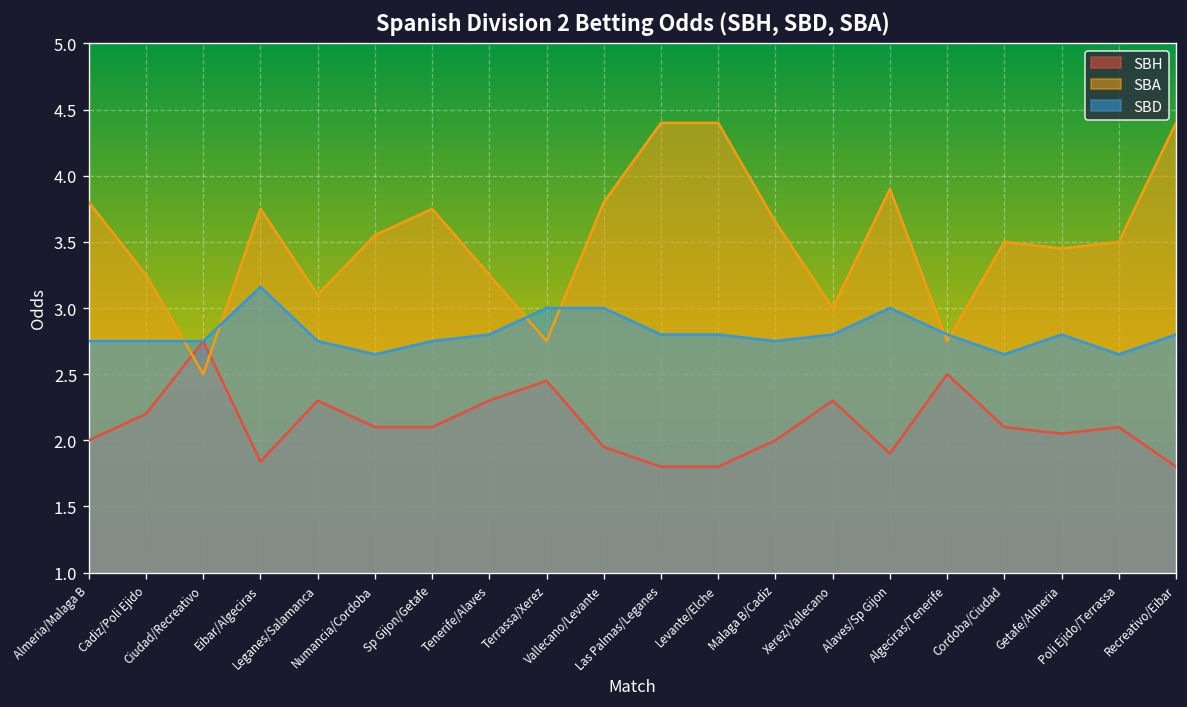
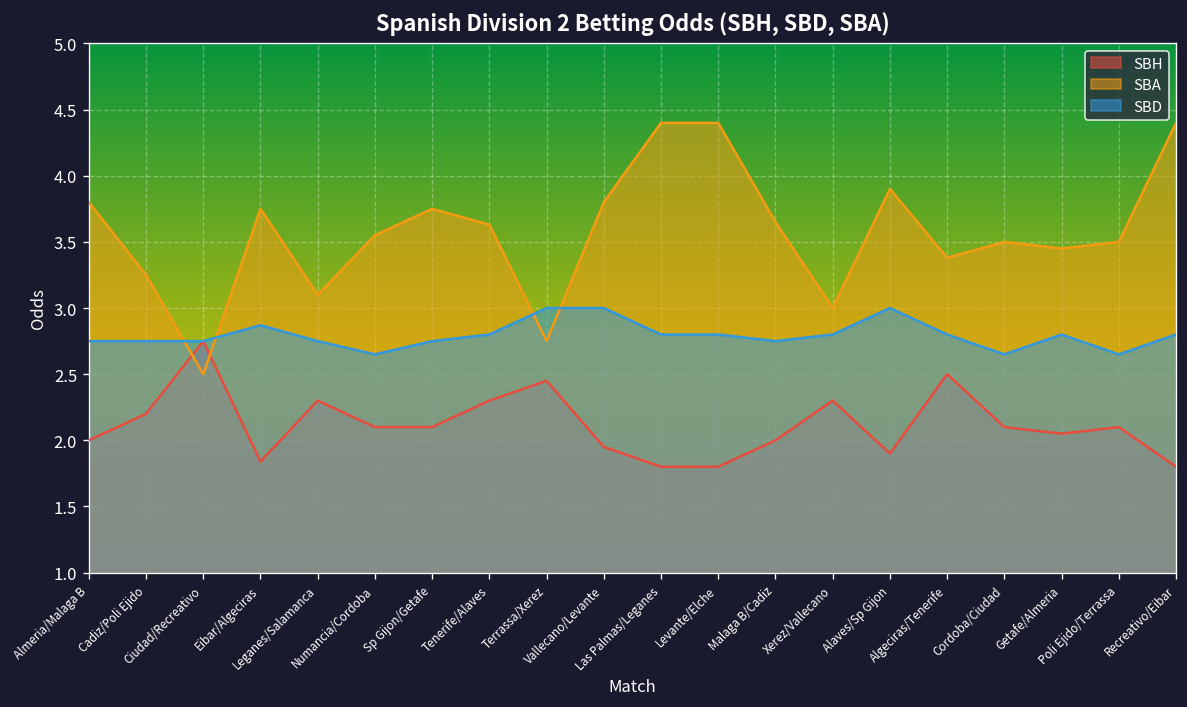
SBD, Eibar/Algeciras: 3.16 -> 2.87
SBA, Tenerife/Alaves: 3.25 -> 3.63
SBA, Algeciras/Tenerife: 2.75 -> 3.38
